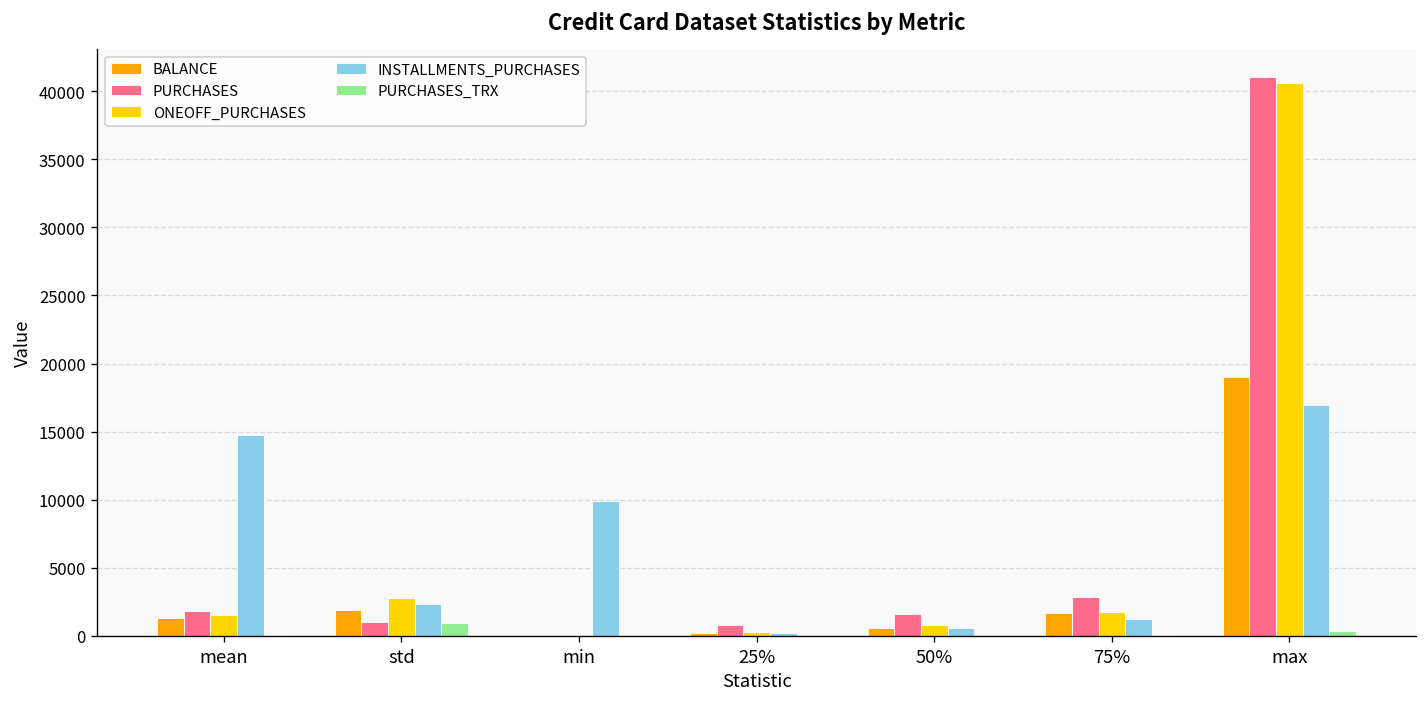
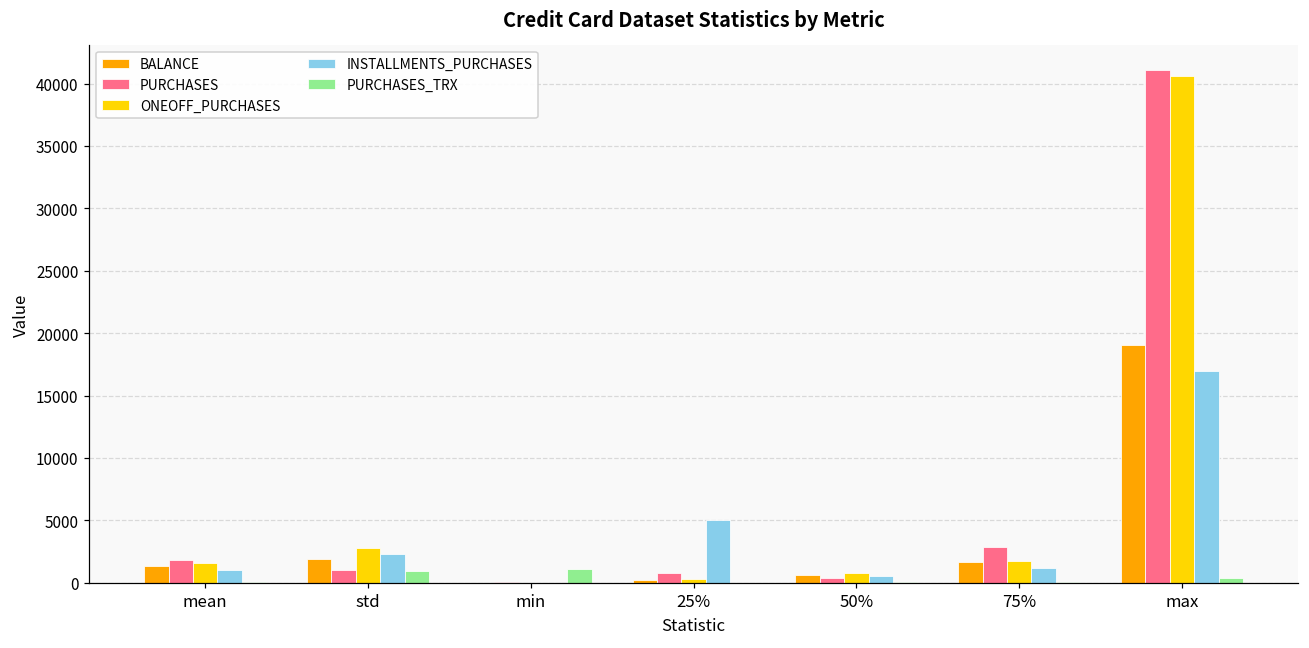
INSTALLMENTS_PURCHASES, mean: 14700 -> 1000
INSTALLMENTS_PURCHASES, min: 9900 -> 0
PURCHASES_TRX, min: 0 -> 1100
INSTALLMENTS_PURCHASES, 25%: 200 -> 5100
PURCHASES, 50%: 1600 -> 400
